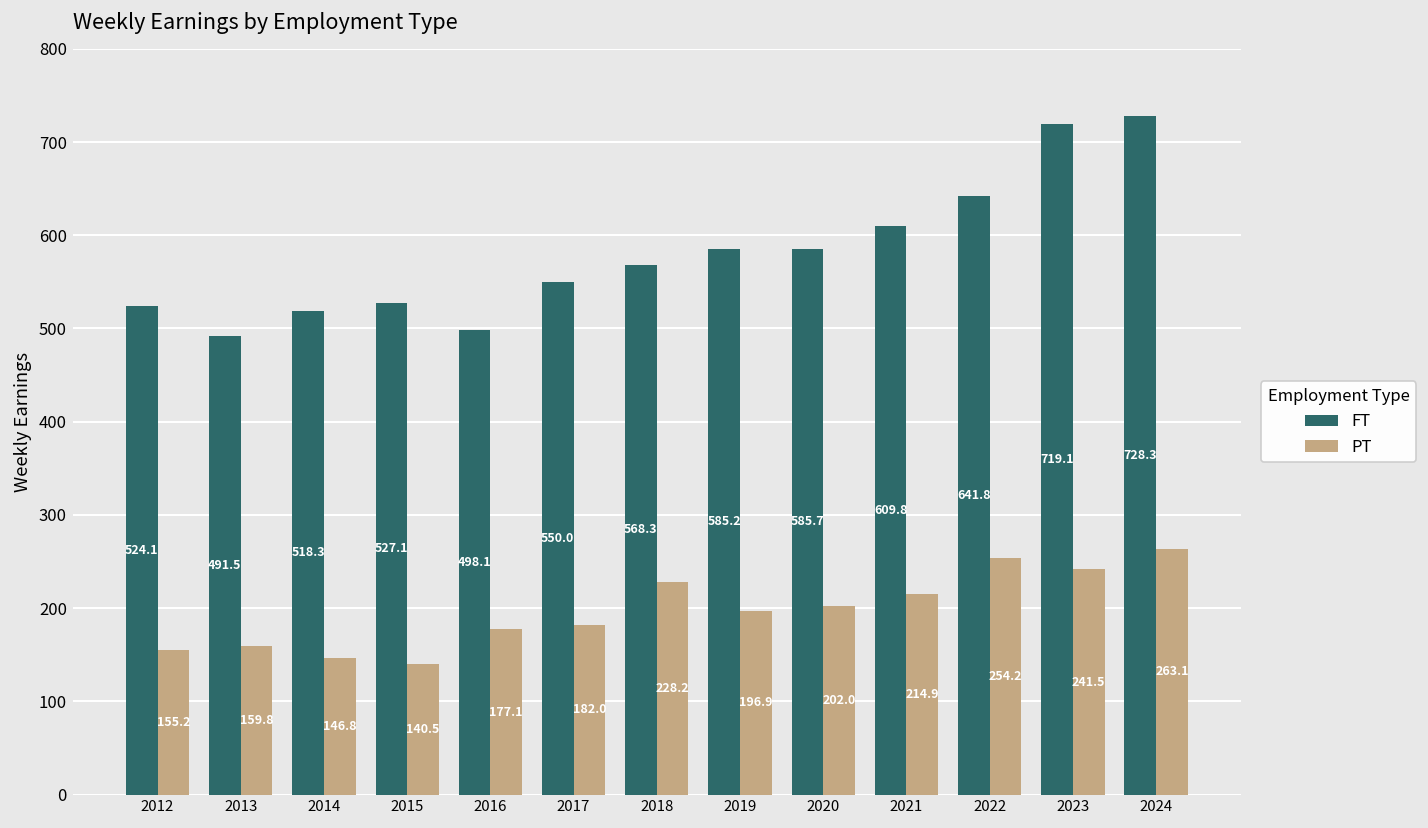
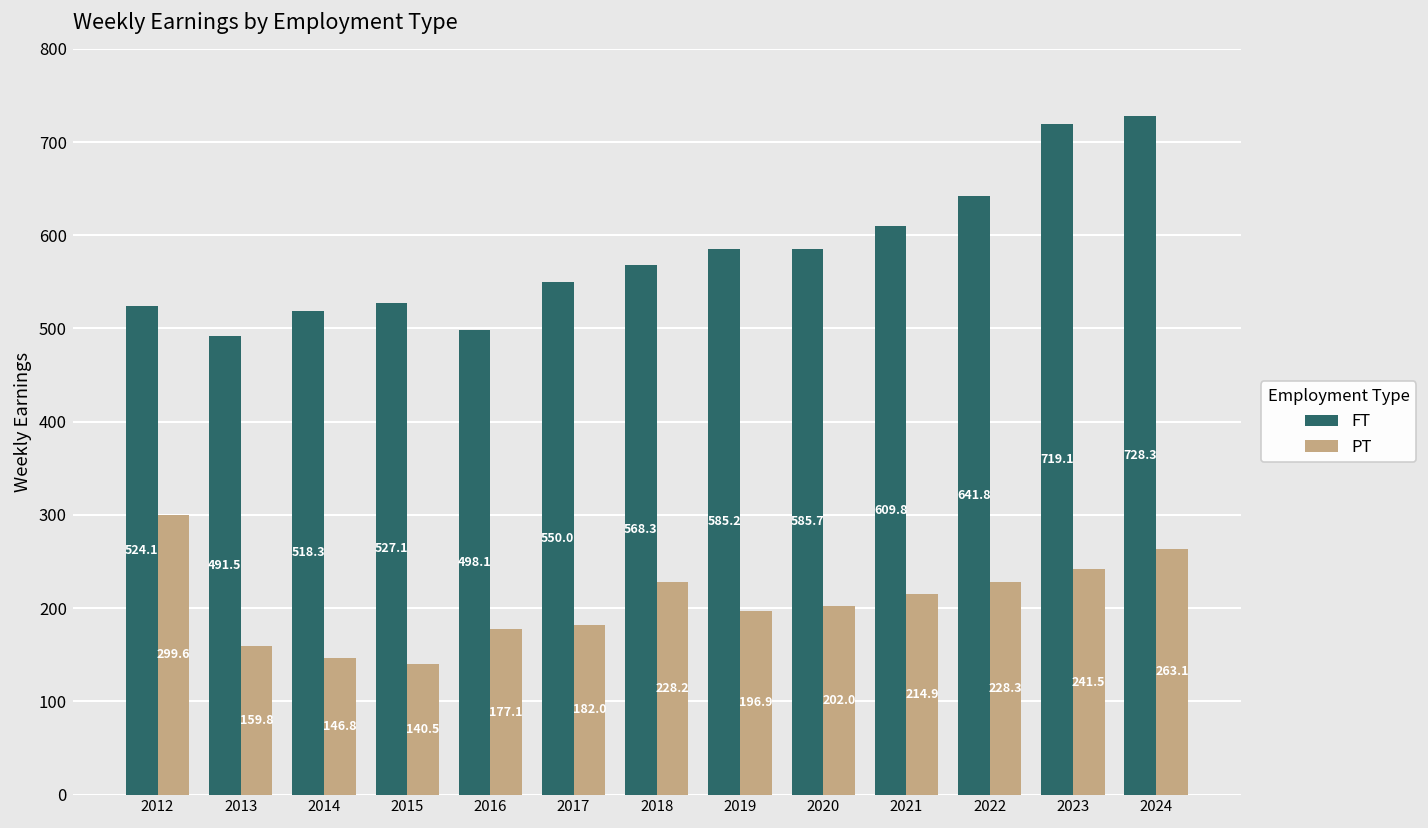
PT, 2012: 155.2 -> 299.6
PT, 2022: 254.2 -> 228.3
